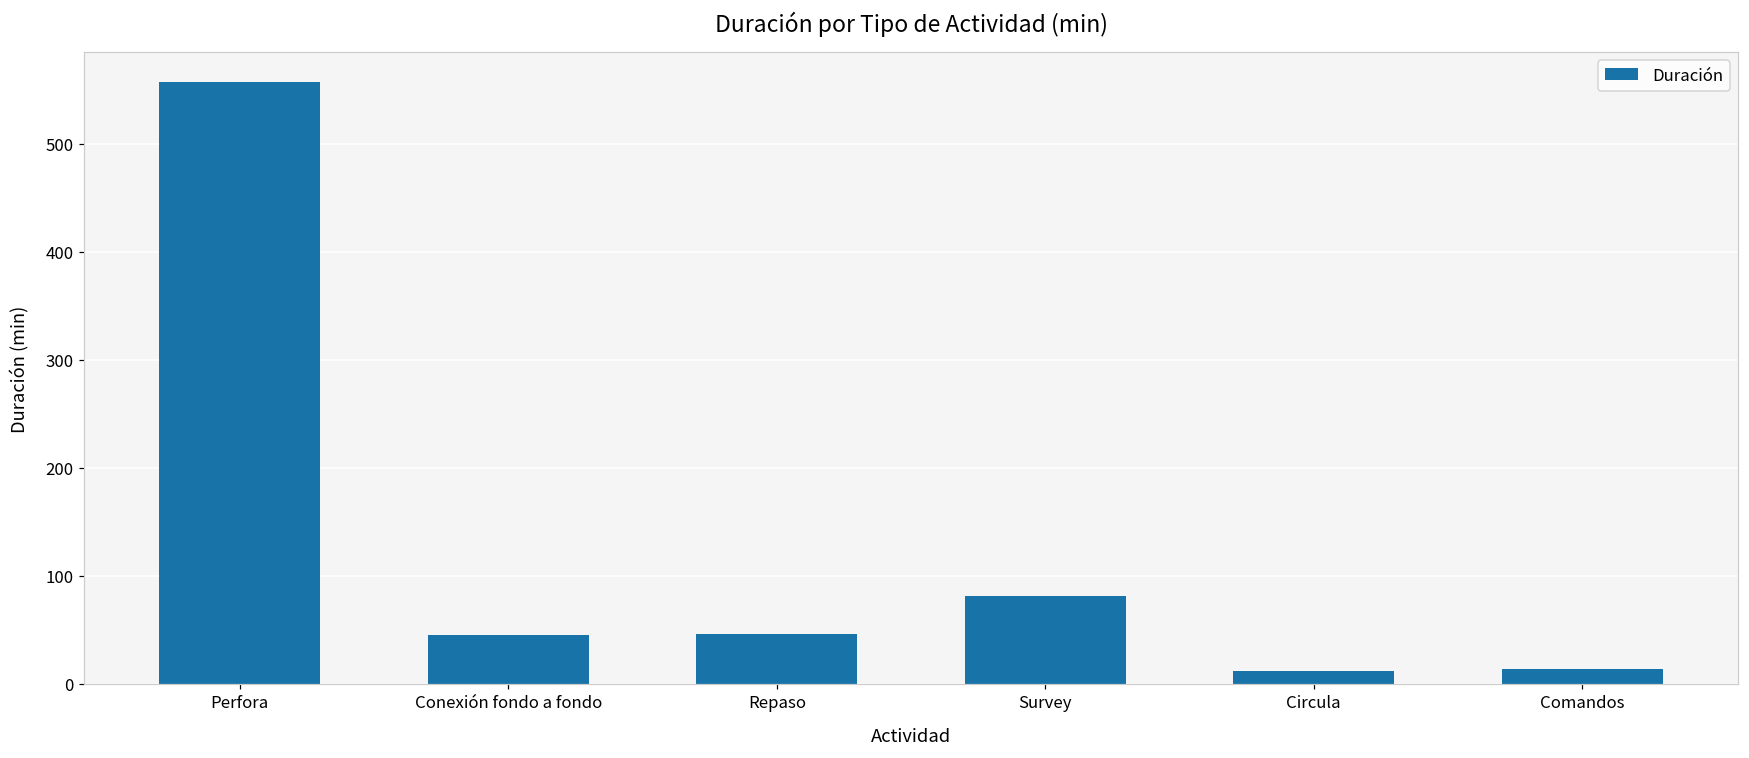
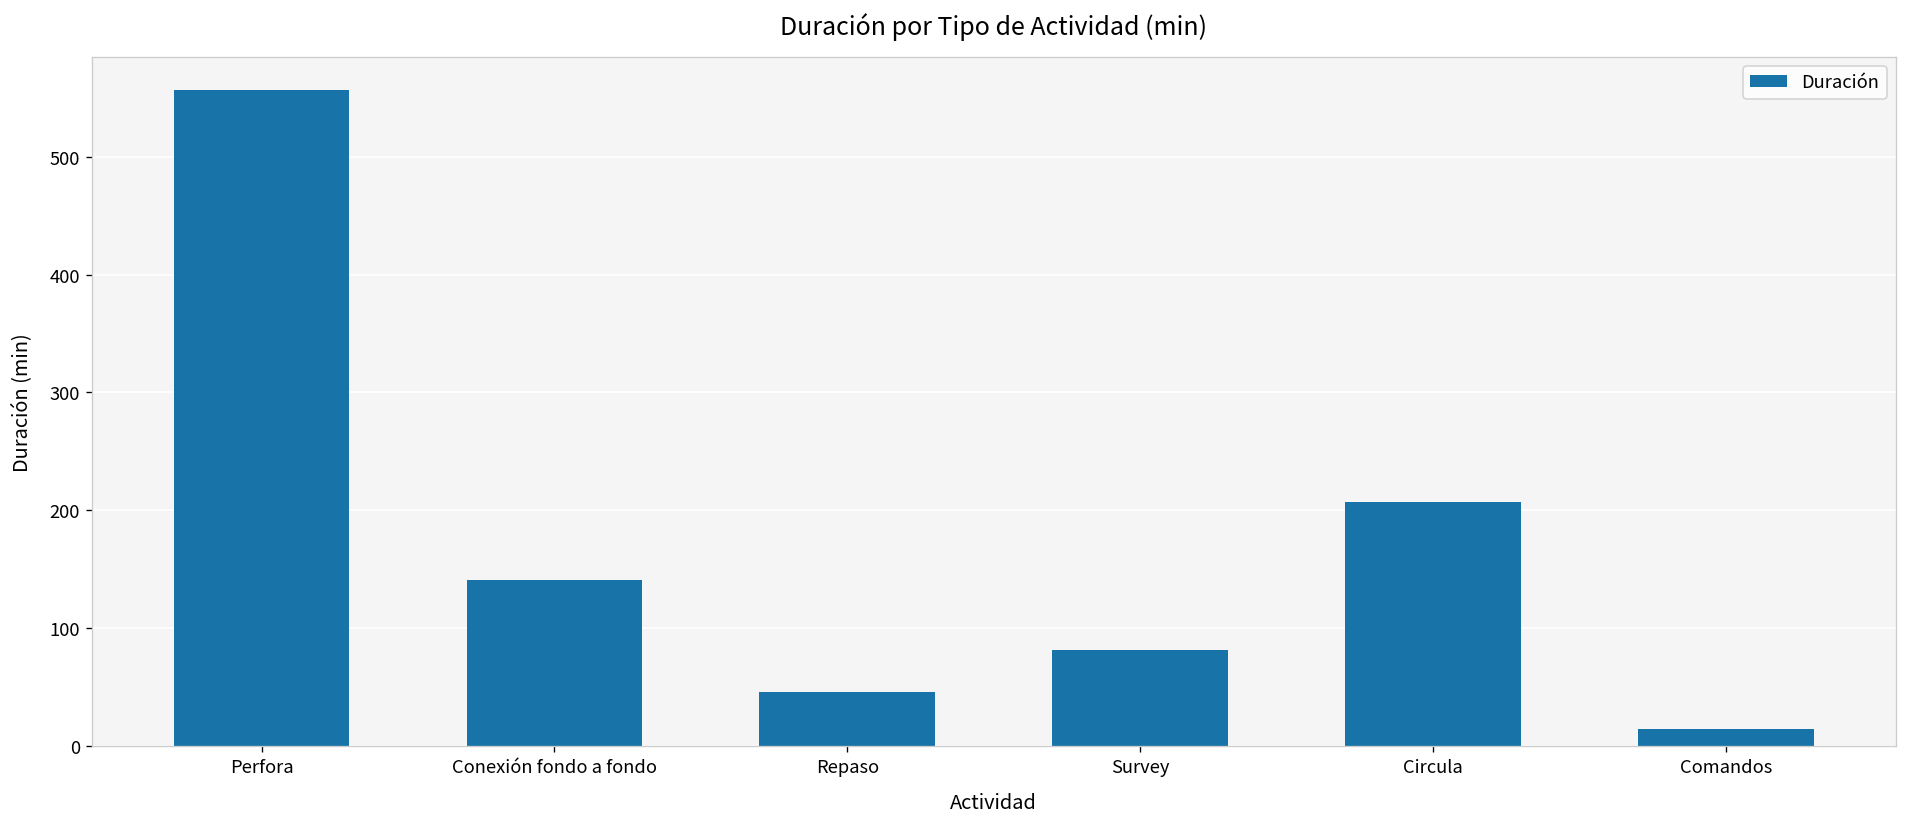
Conexión fondo a fondo: 50 -> 140
Circula: 10 -> 210
